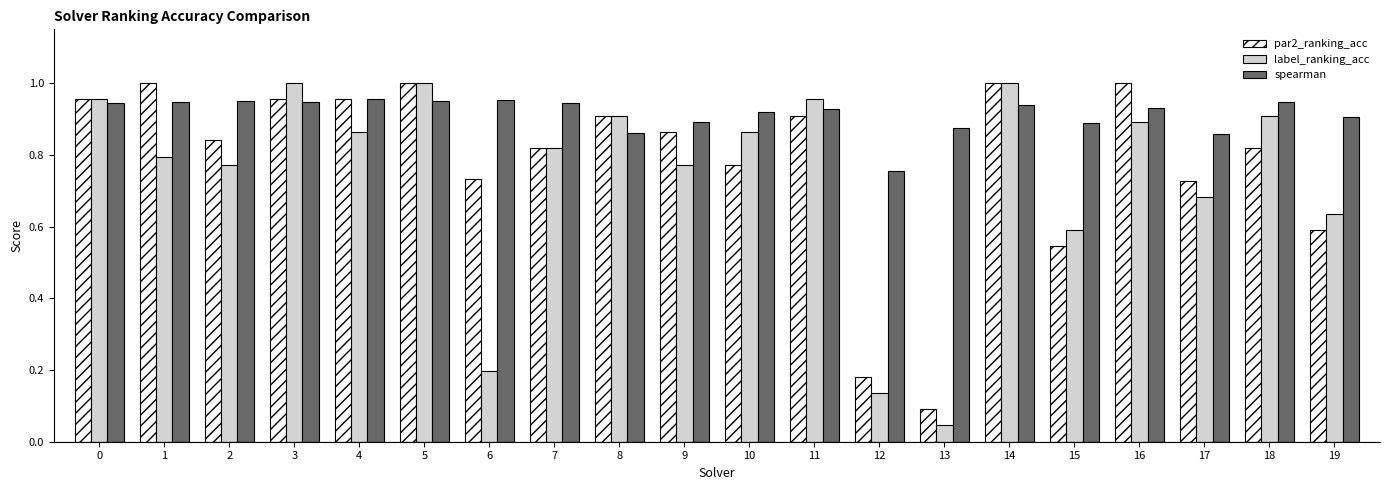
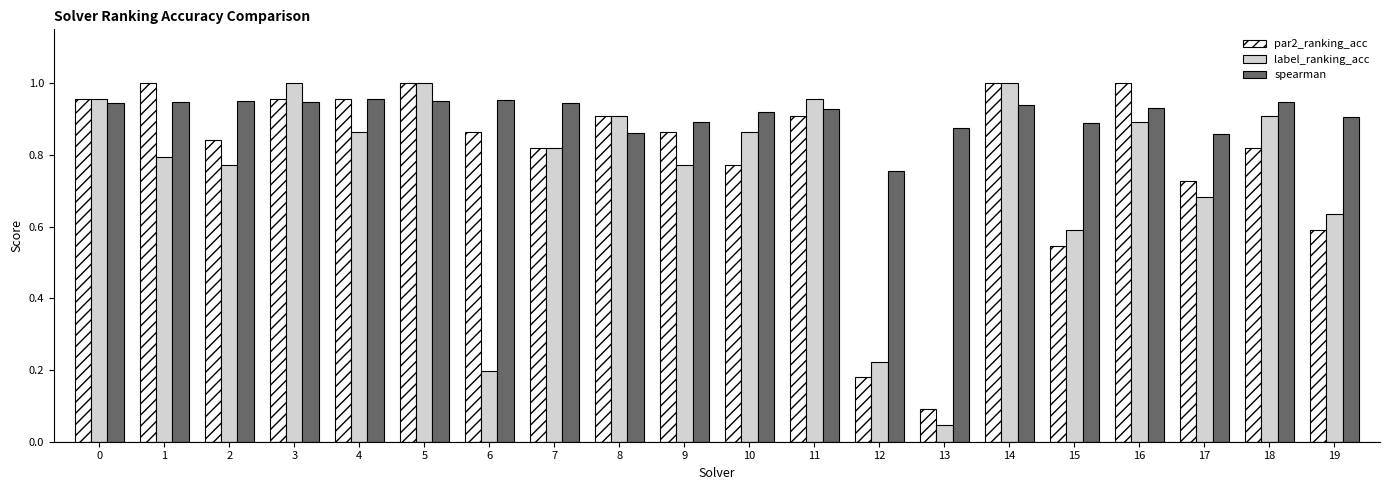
par2_ranking_acc, 6: 0.73 -> 0.86
label_ranking_acc, 12: 0.14 -> 0.22
